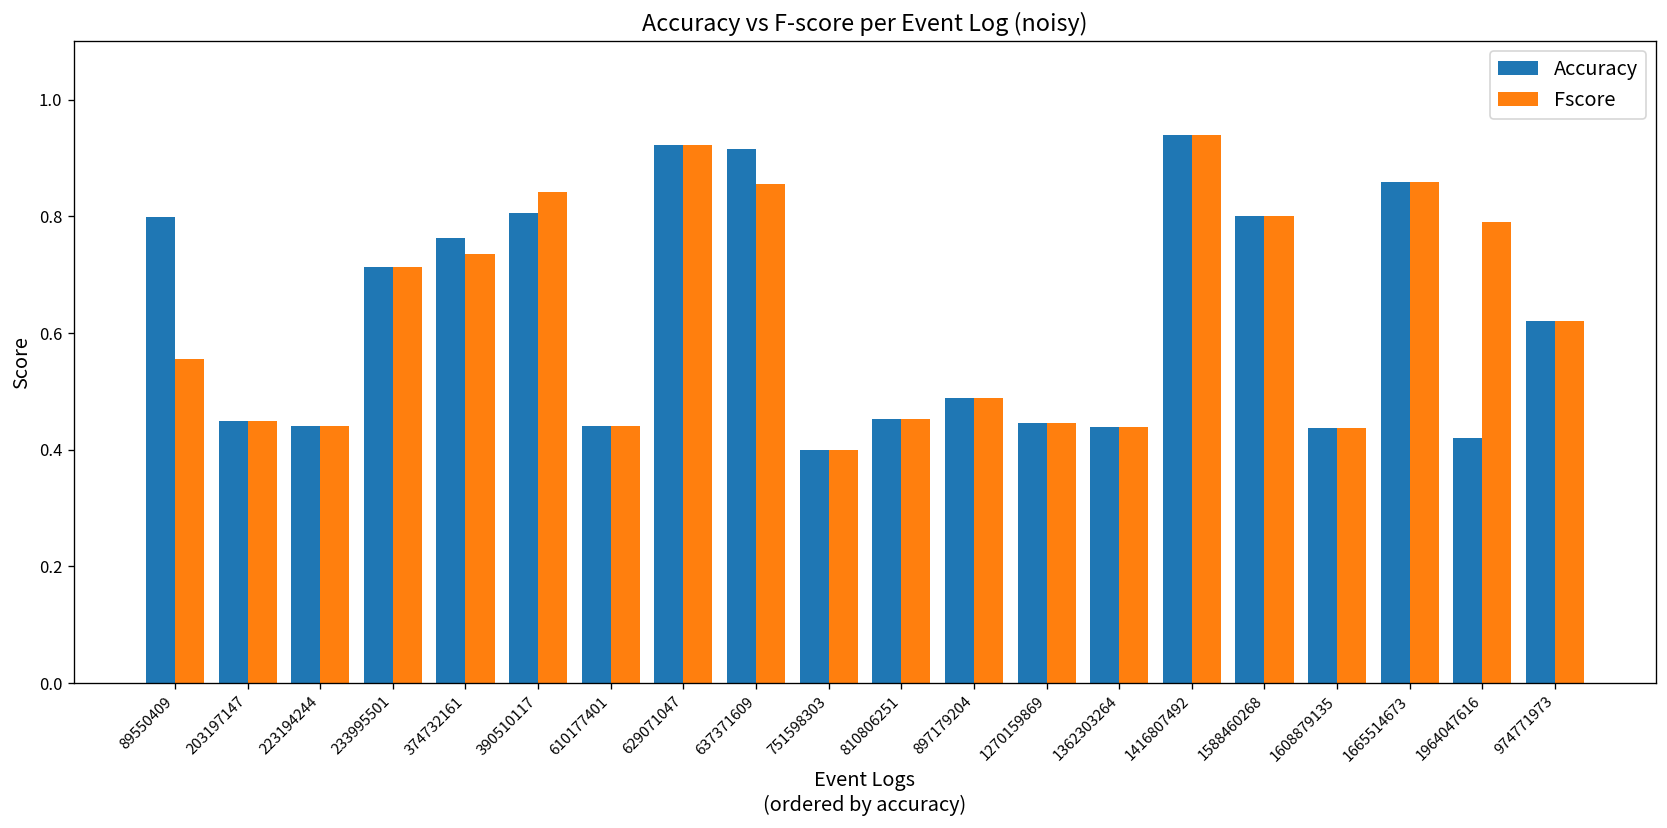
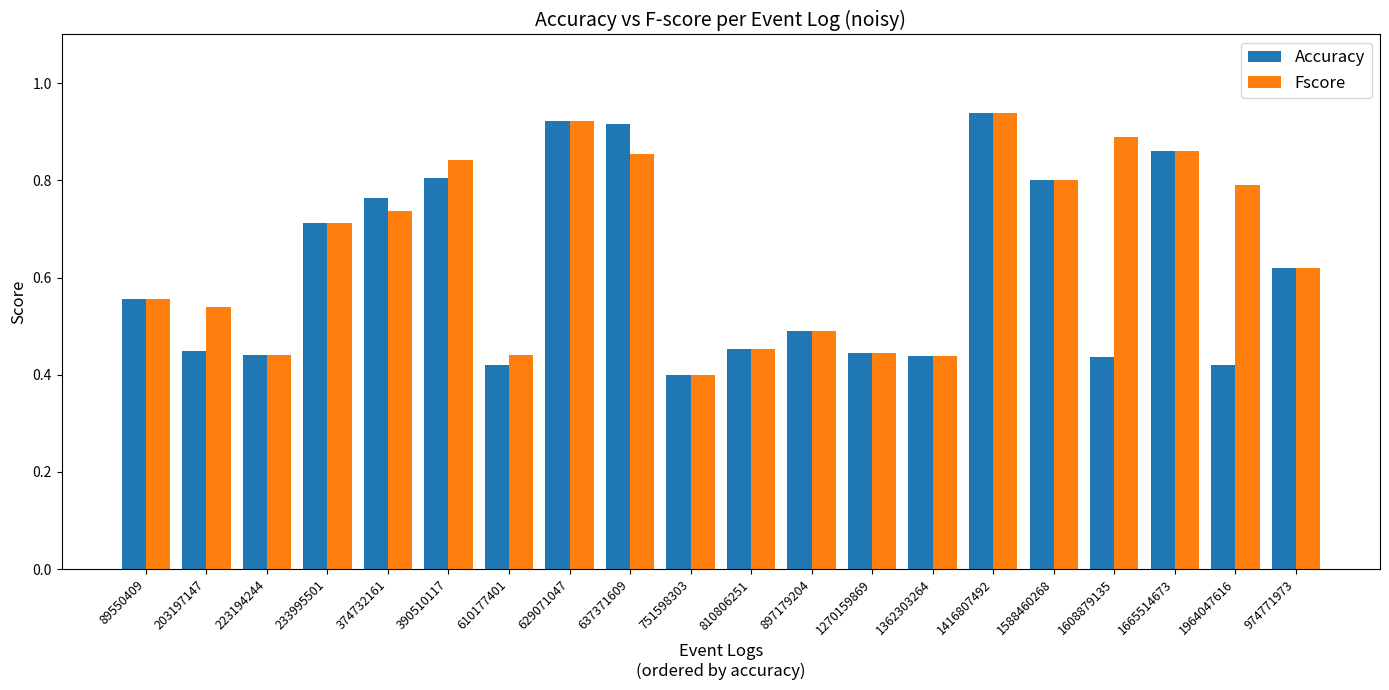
Accuracy, 89550409: 0.80 -> 0.56
Fscore, 203197147: 0.45 -> 0.54
Accuracy, 610177401: 0.44 -> 0.42
Fscore, 1608879135: 0.44 -> 0.89
